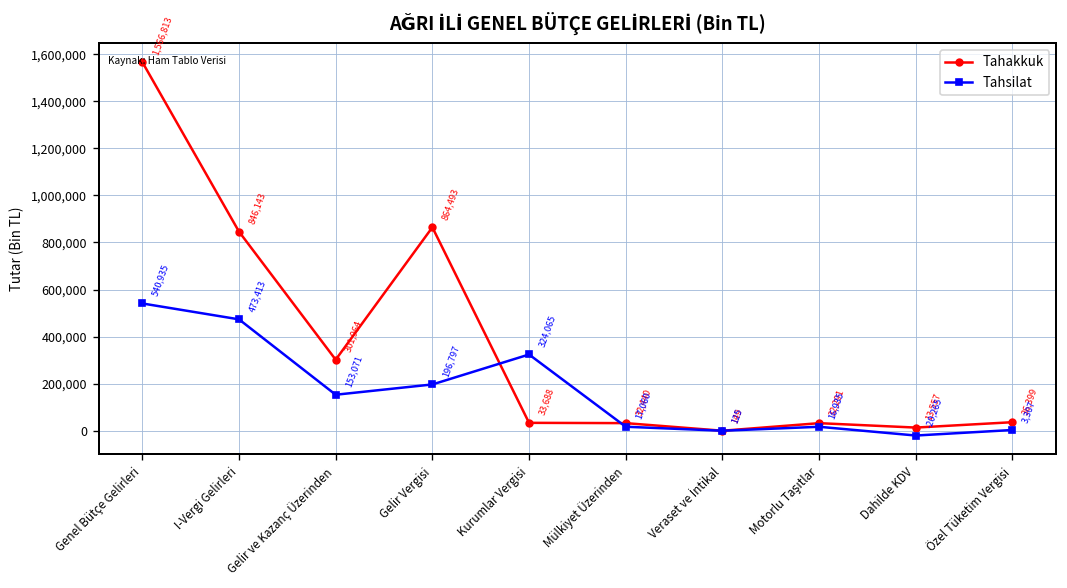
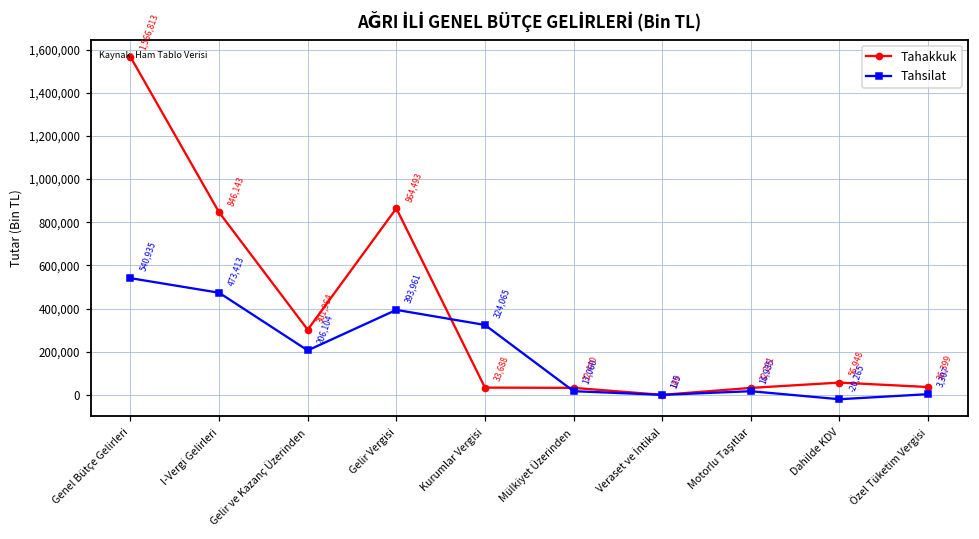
Tahsilat, Gelir ve Kazanç Üzerinden: 153,071 -> 206,104
Tahsilat, Gelir Vergisi: 196,797 -> 393,961
Tahakkuk, Dahilde KDV: 13,557 -> 56,948
